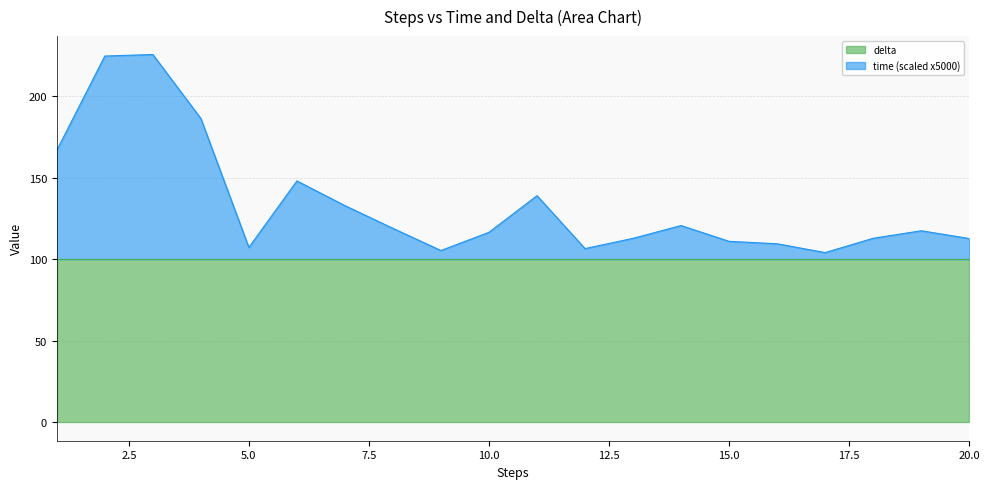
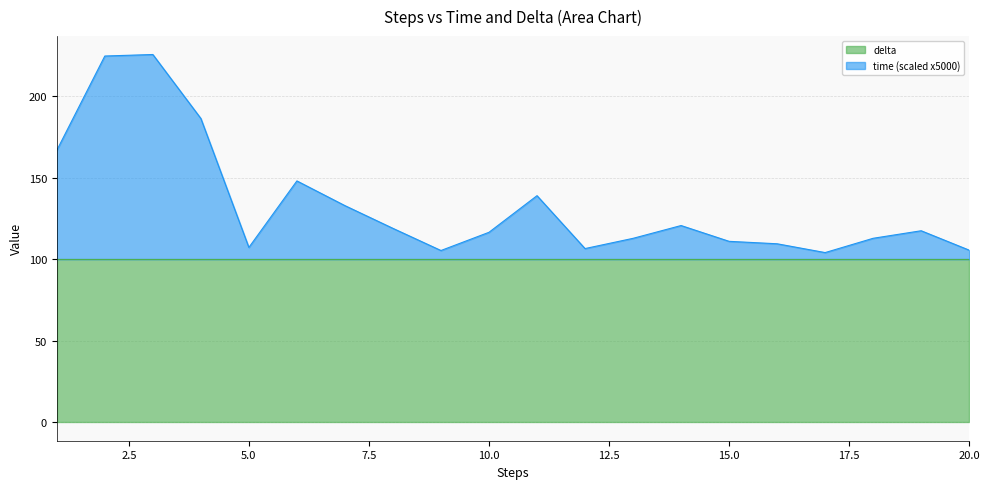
time (scaled x5000), 20.0: 113 -> 106
